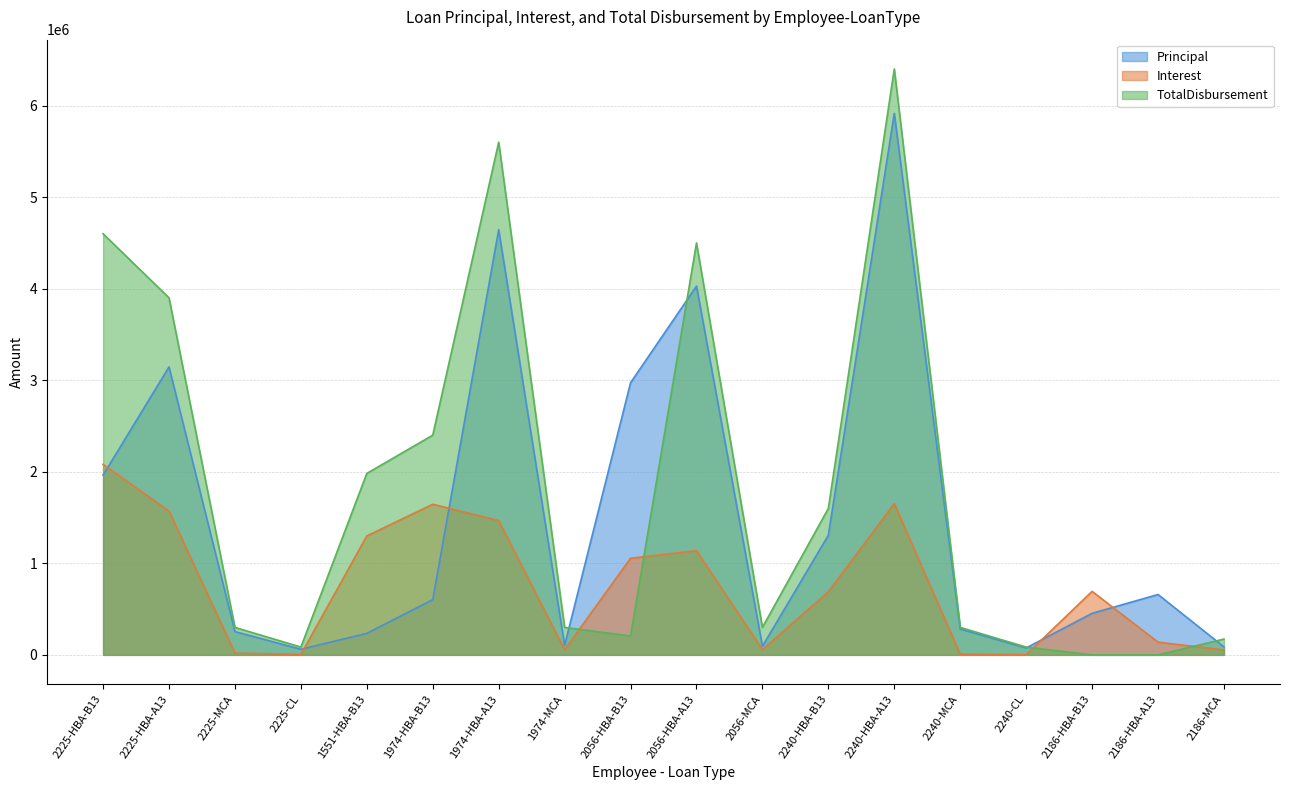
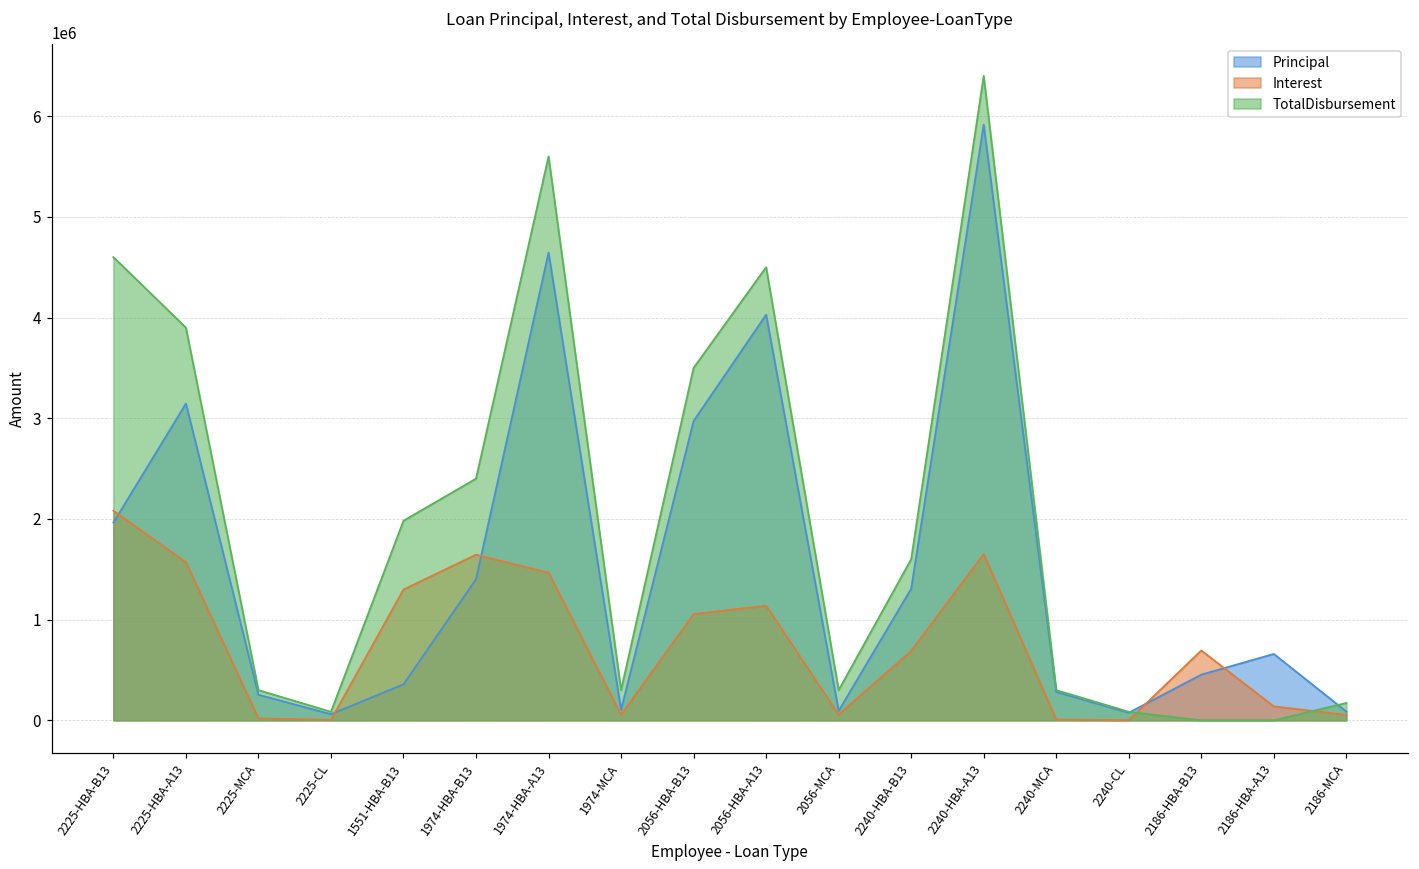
Principal, 1551-HBA-B13: 200000 -> 400000
Principal, 1974-HBA-B13: 600000 -> 1400000
TotalDisbursement, 2056-HBA-B13: 200000 -> 3500000
